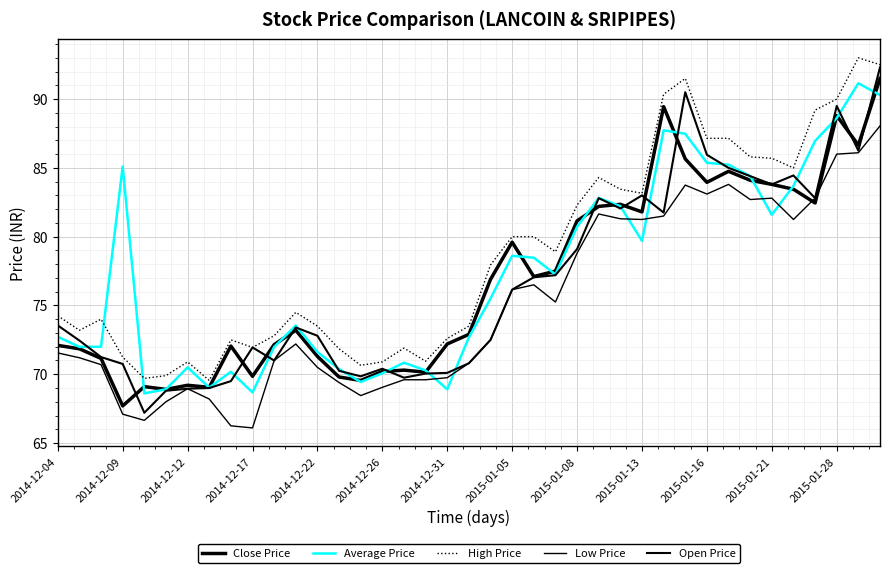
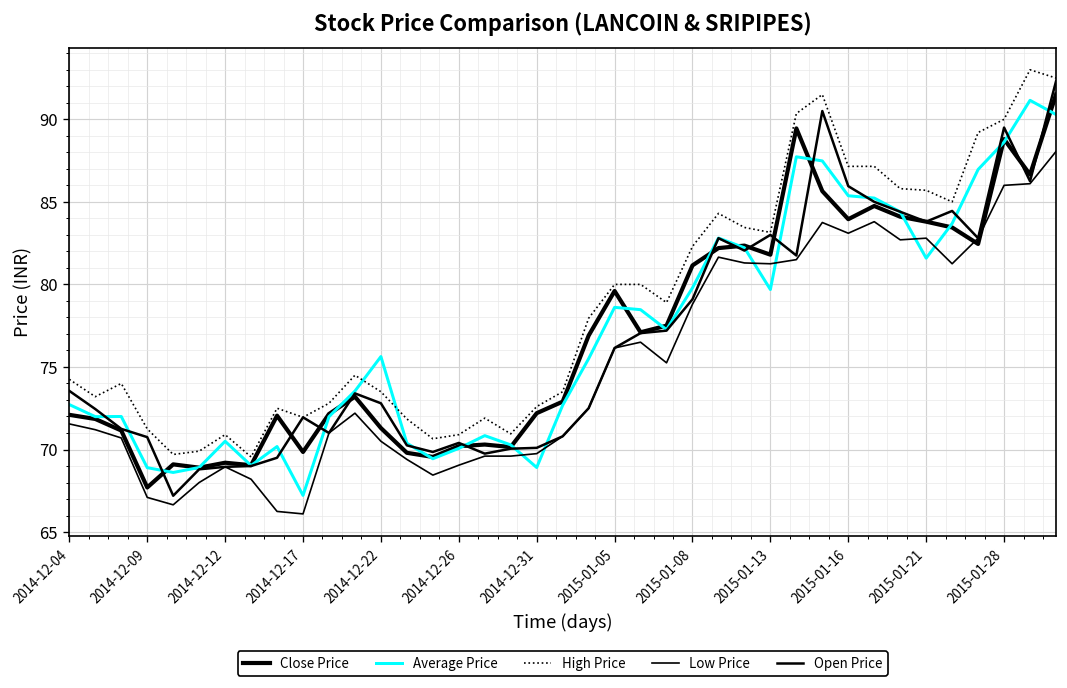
Average Price, 2014-12-09: 85.1 -> 68.9
Average Price, 2014-12-17: 68.7 -> 67.2
Average Price, 2014-12-22: 71.6 -> 75.6
Average Price, 2015-01-08: 80.7 -> 79.8
